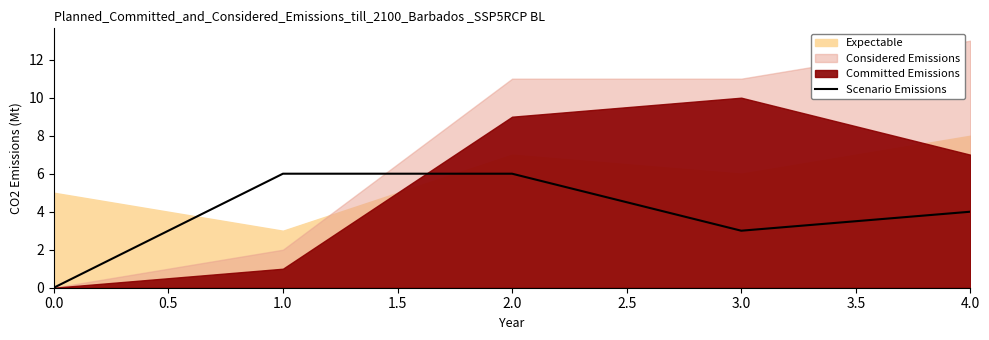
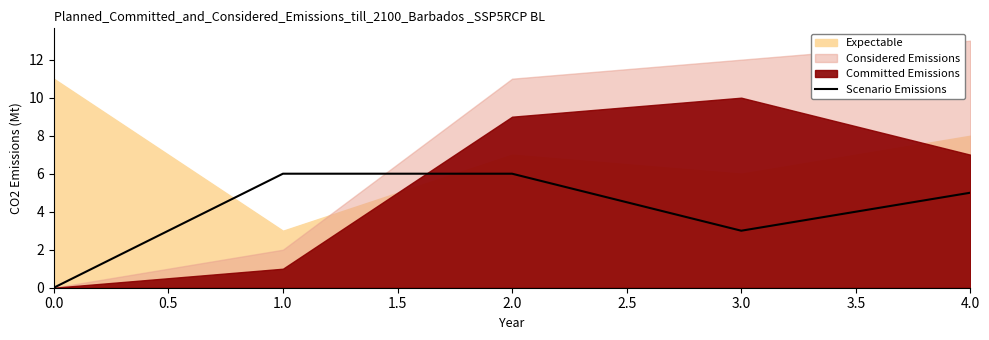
Expectable, 0.0: 5 -> 11
Considered Emissions, 3.0: 11 -> 12
Scenario Emissions, 4.0: 4 -> 5
